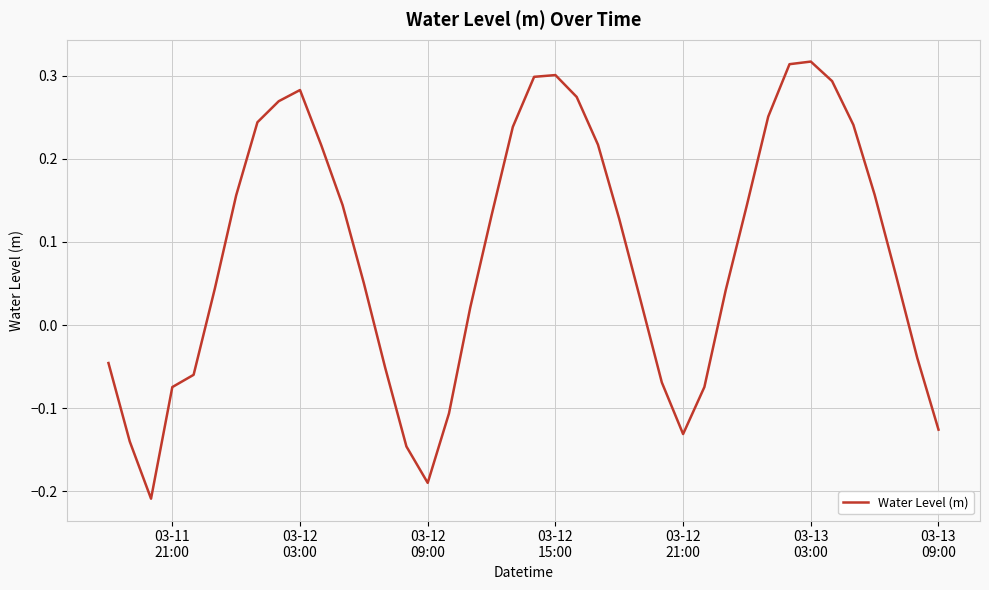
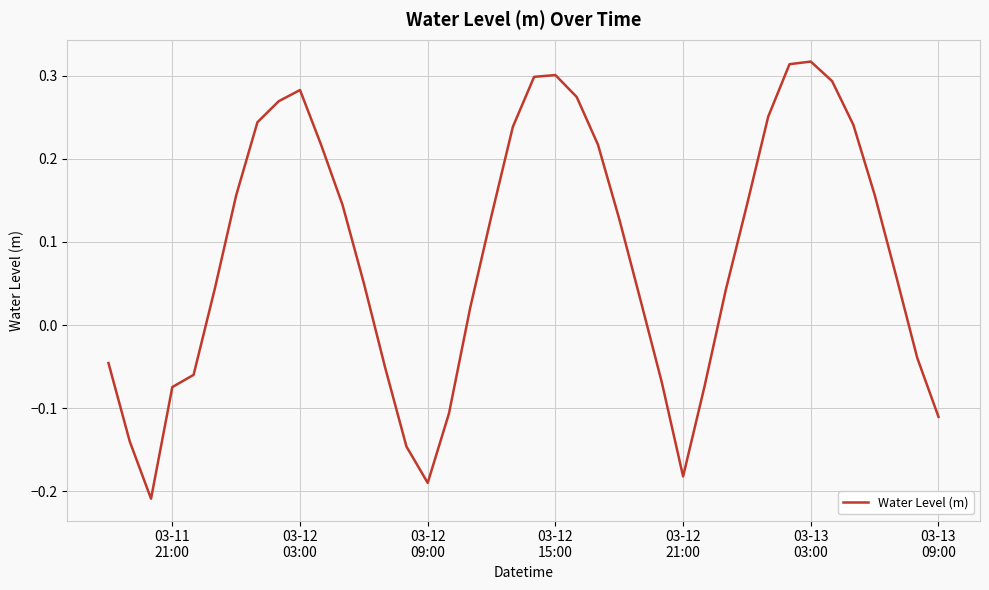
03-12 21:00: -0.13 -> -0.18
03-13 09:00: -0.13 -> -0.11
